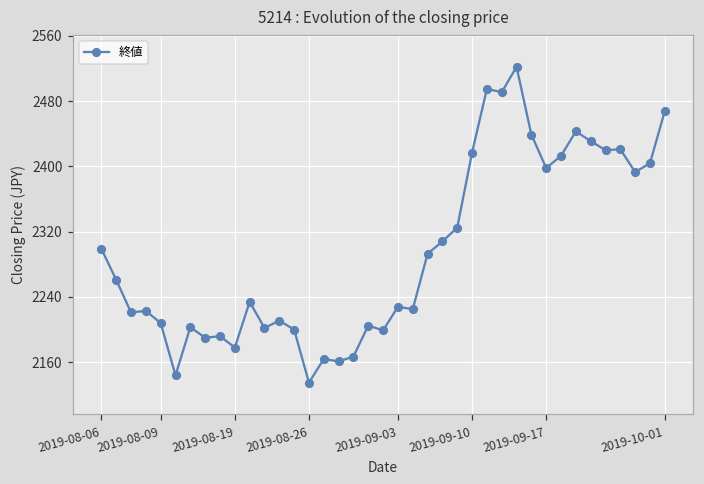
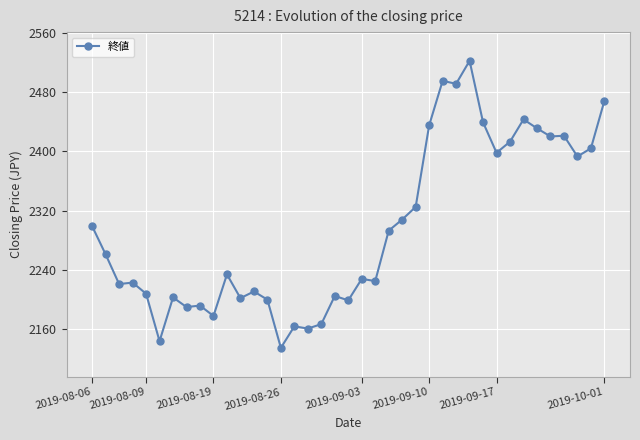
2019-09-10: 2420 -> 2440
